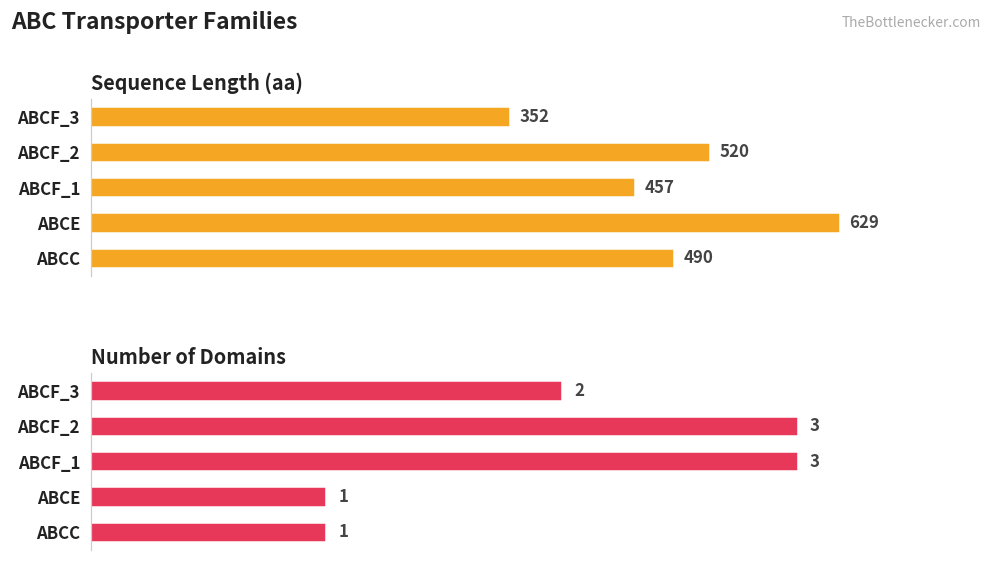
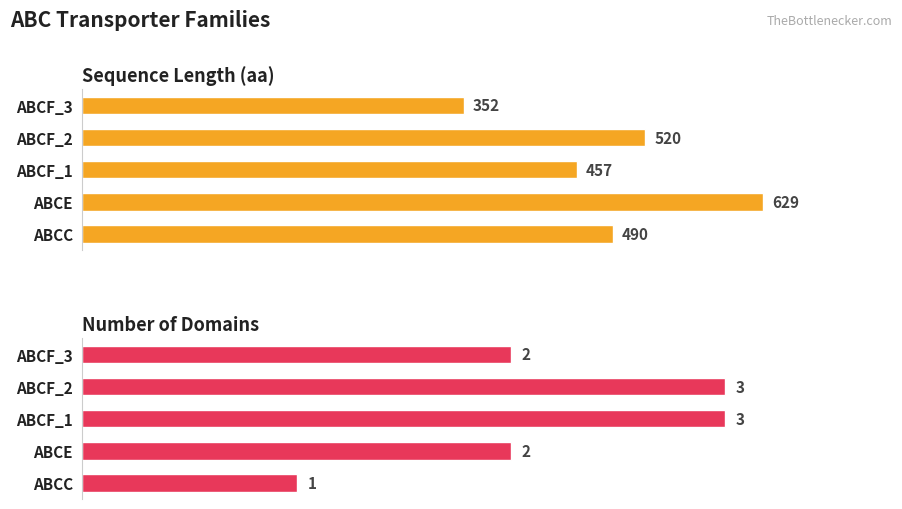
Number of Domains, ABCE: 1 -> 2
